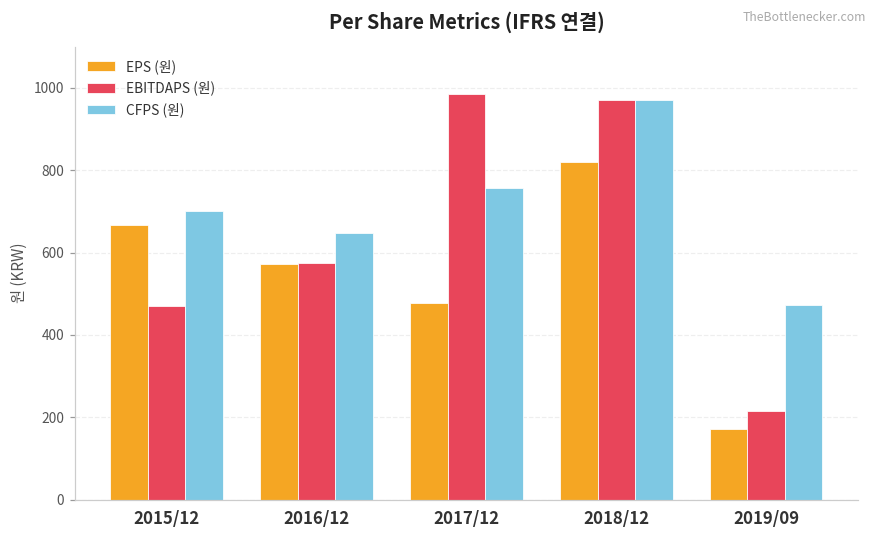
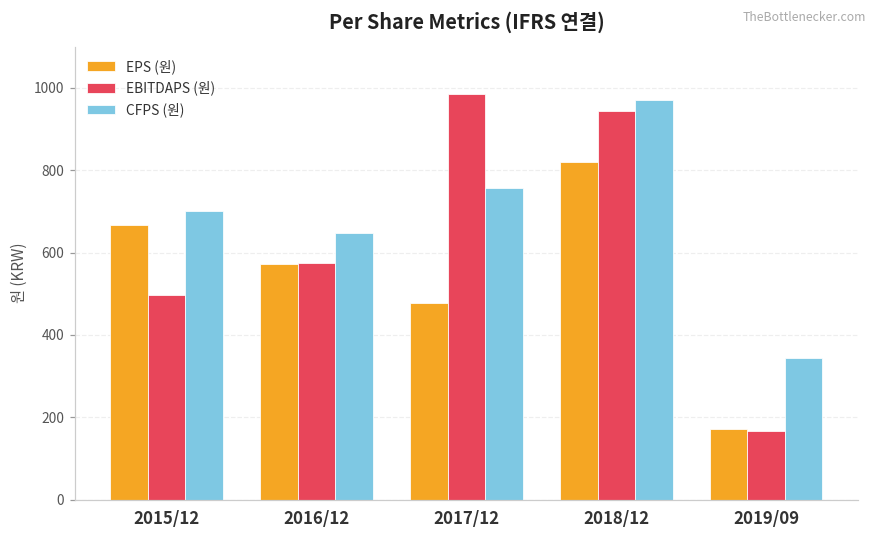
EBITDAPS (원), 2015/12: 470 -> 500
EBITDAPS (원), 2018/12: 970 -> 950
EBITDAPS (원), 2019/09: 220 -> 170
CFPS (원), 2019/09: 470 -> 340
